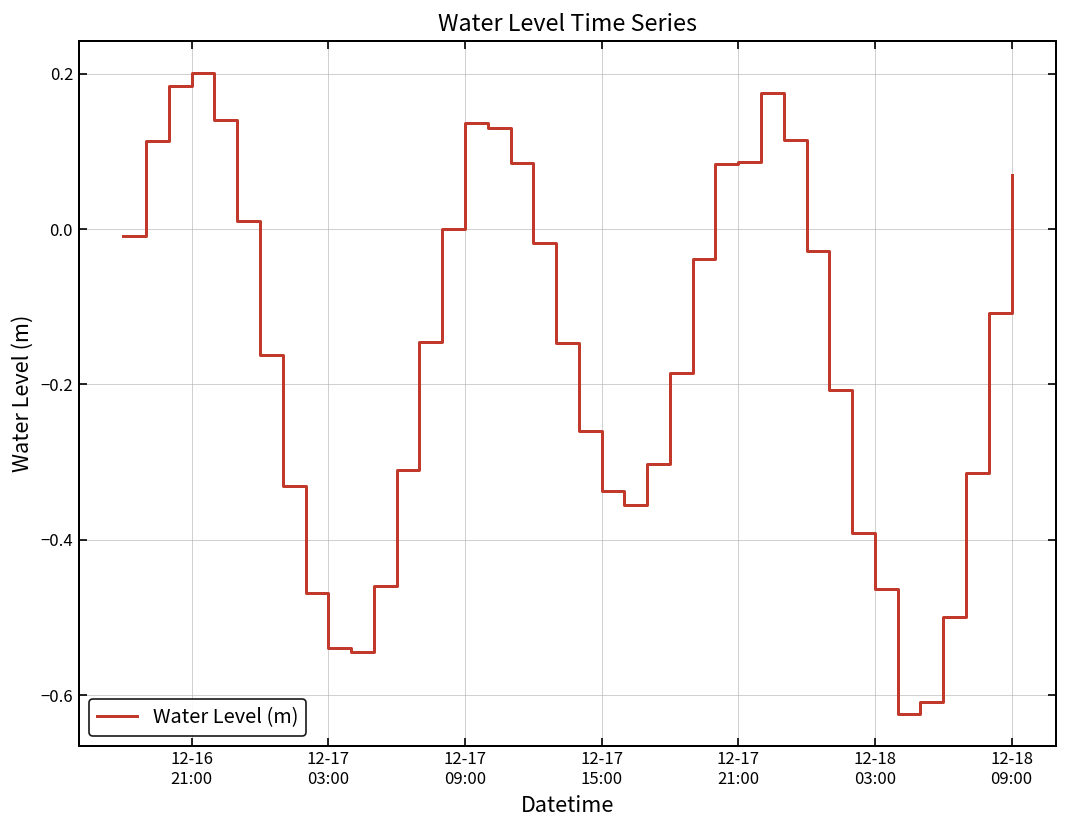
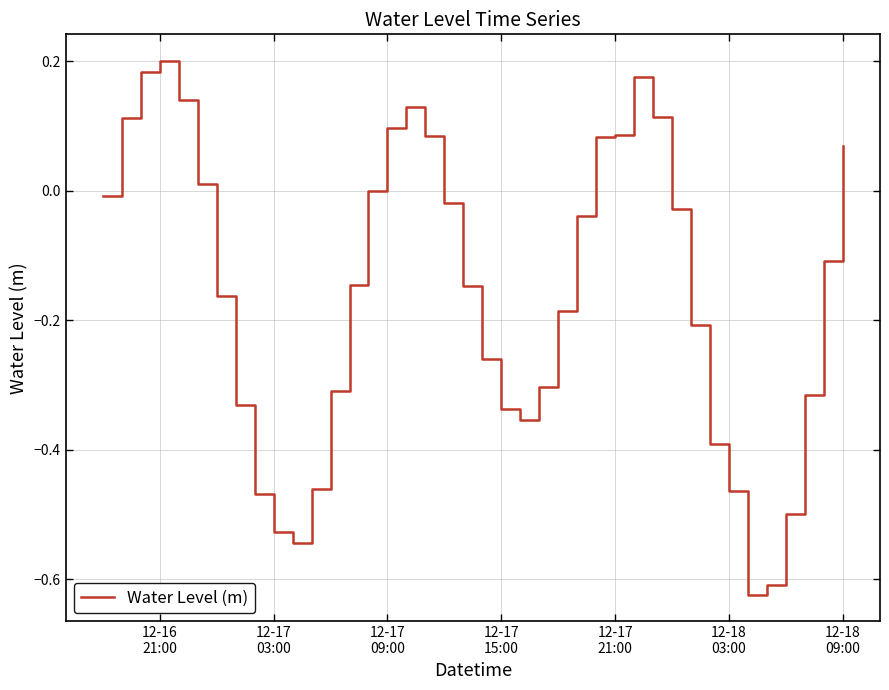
12-17 03:00: -0.54 -> -0.53
12-17 09:00: 0.14 -> 0.10
